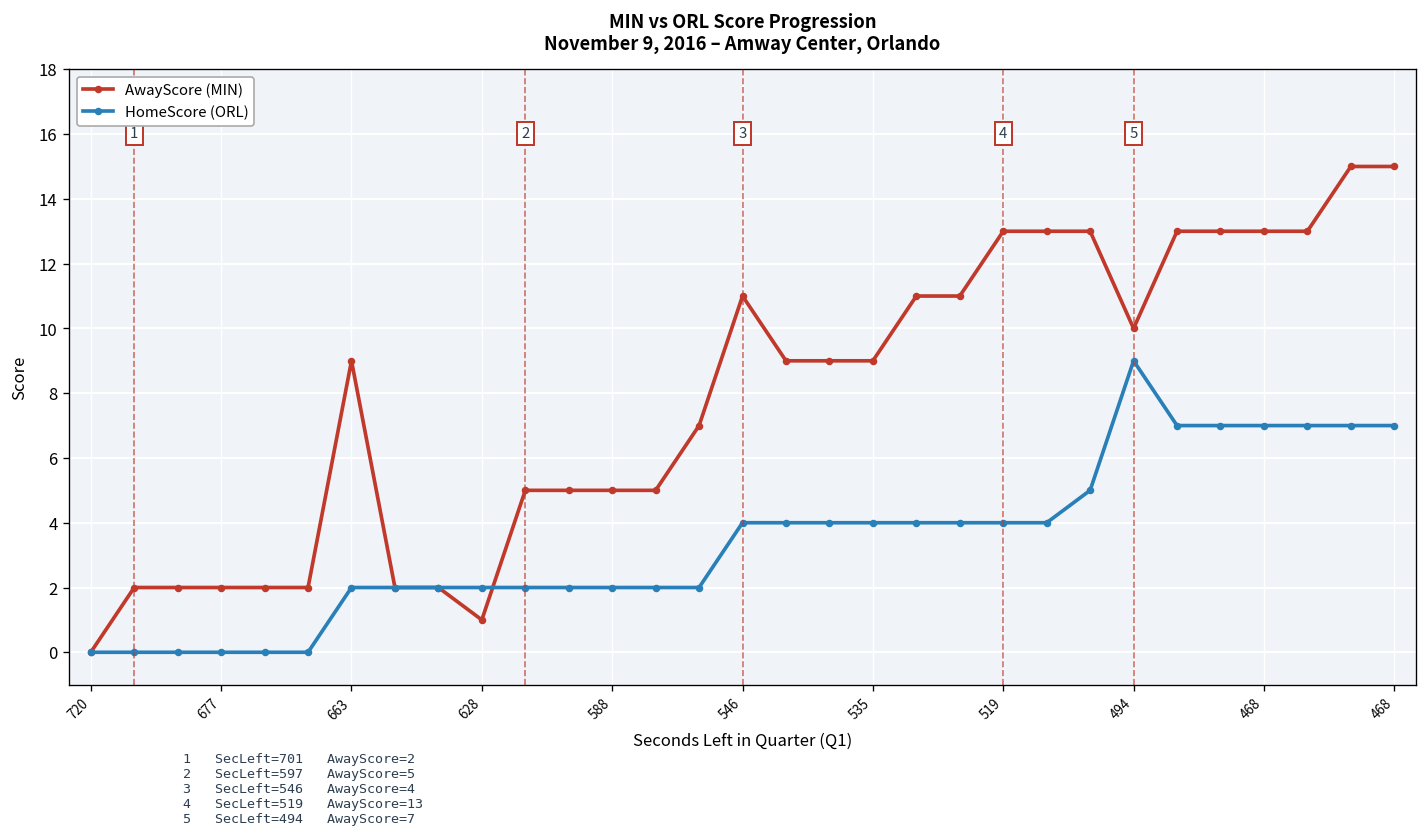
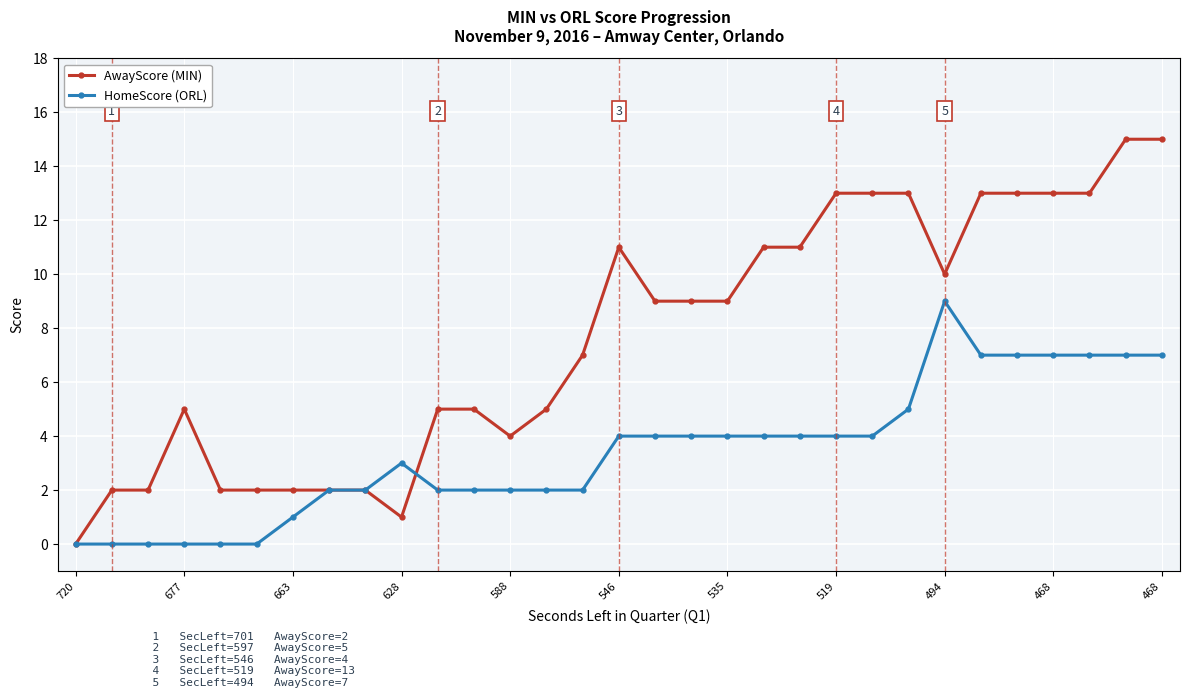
AwayScore (MIN), 677: 2 -> 5
AwayScore (MIN), 663: 9 -> 2
HomeScore (ORL), 663: 2 -> 1
HomeScore (ORL), 628: 2 -> 3
AwayScore (MIN), 588: 5 -> 4
